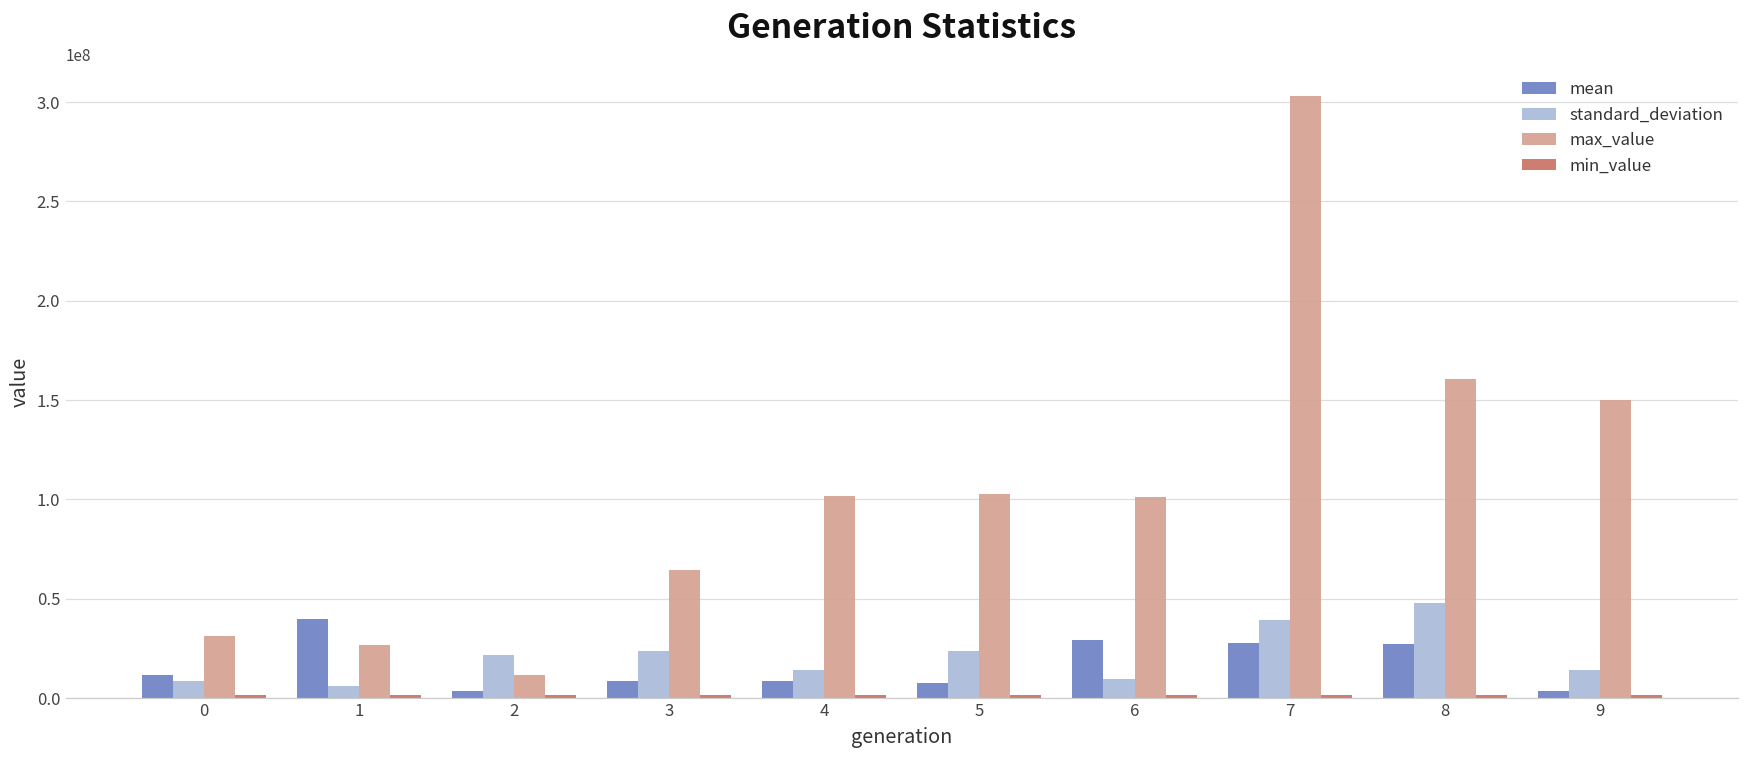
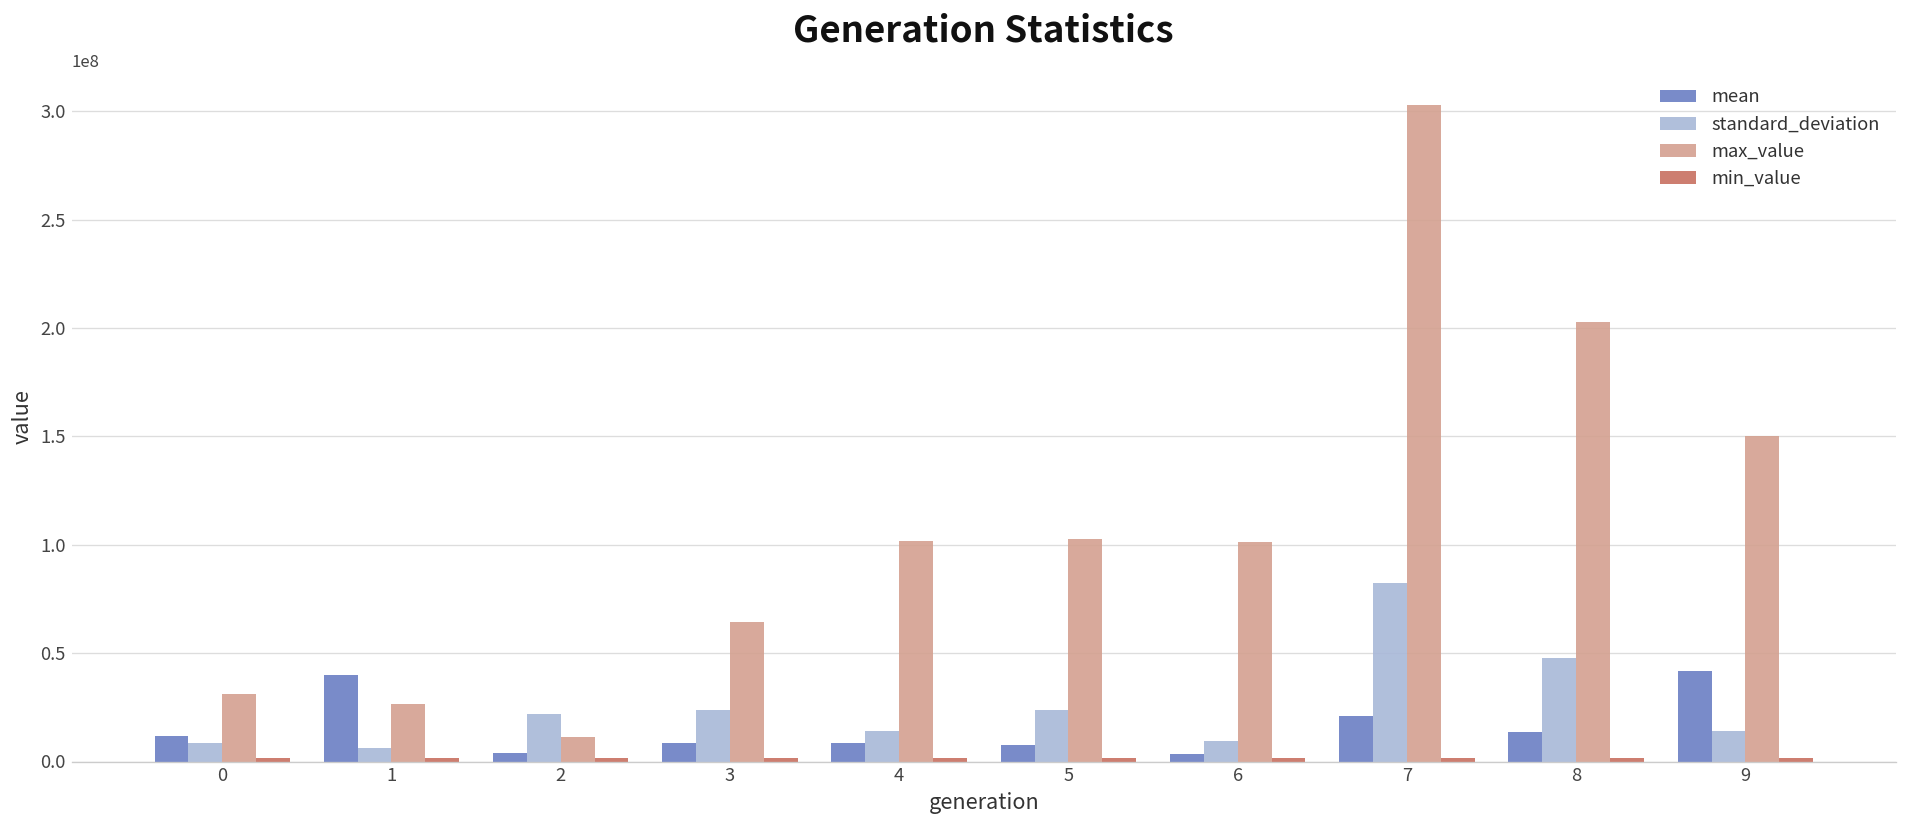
mean, 6: 29000000 -> 4000000
mean, 7: 28000000 -> 21000000
standard_deviation, 7: 39000000 -> 82000000
mean, 8: 27000000 -> 14000000
max_value, 8: 161000000 -> 203000000
mean, 9: 4000000 -> 42000000
